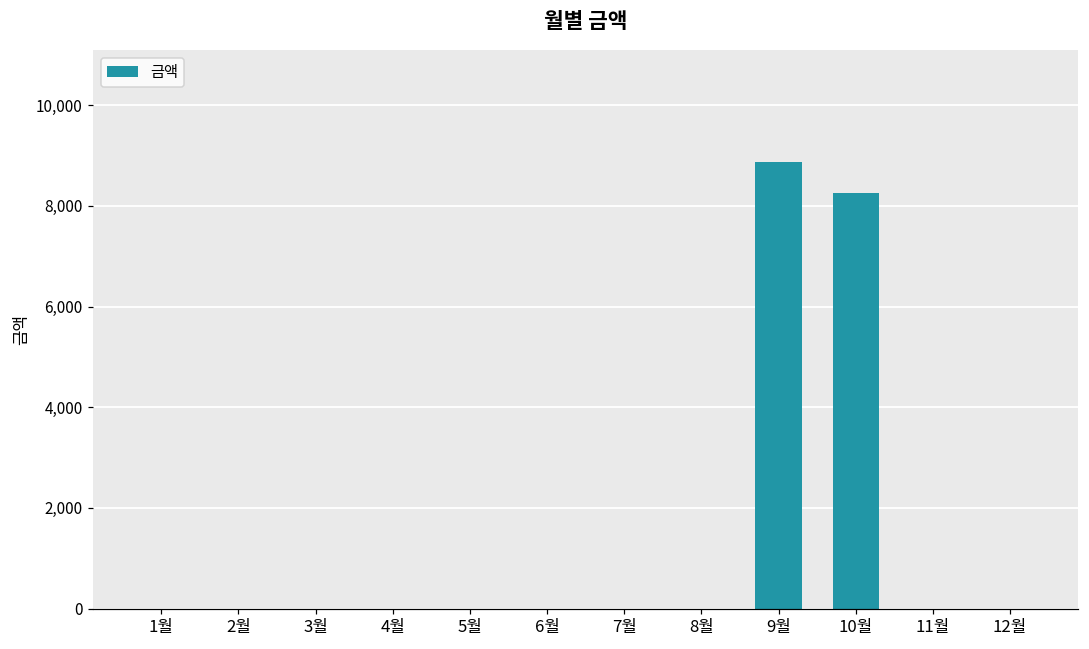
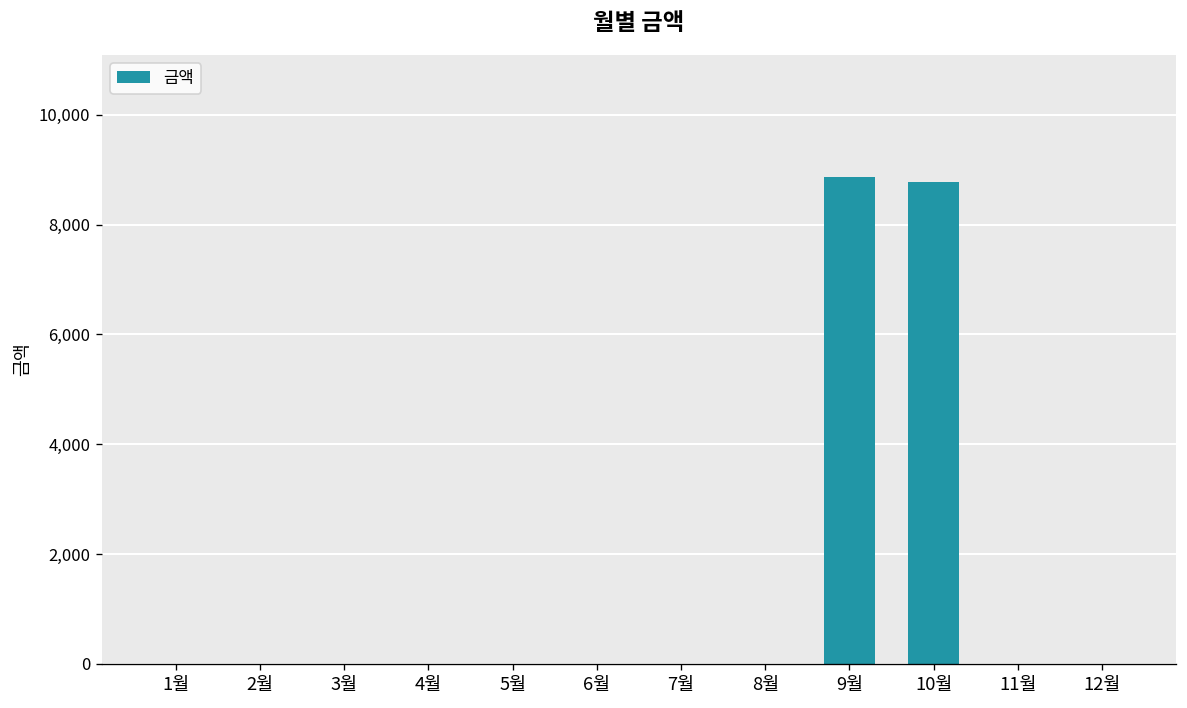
10월: 8,300 -> 8,800
